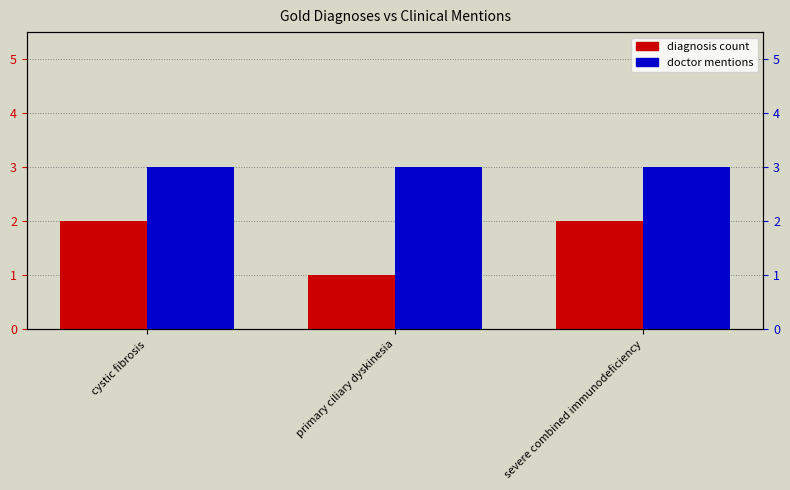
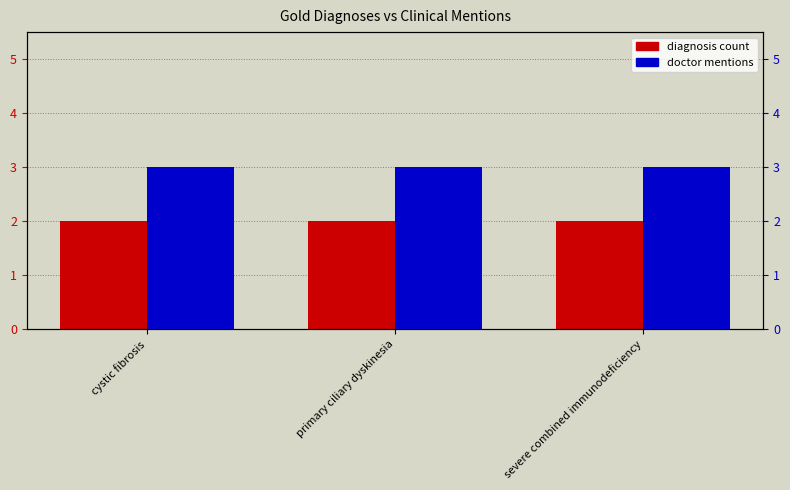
diagnosis count, primary ciliary dyskinesia: 1 -> 2
